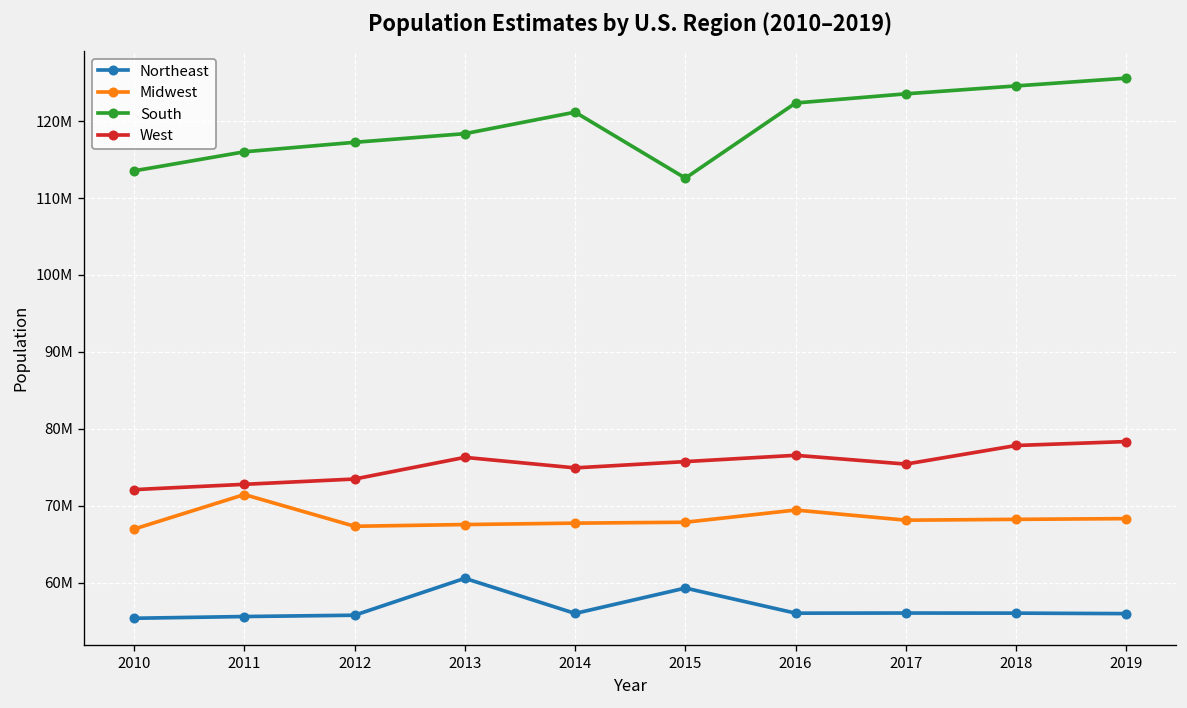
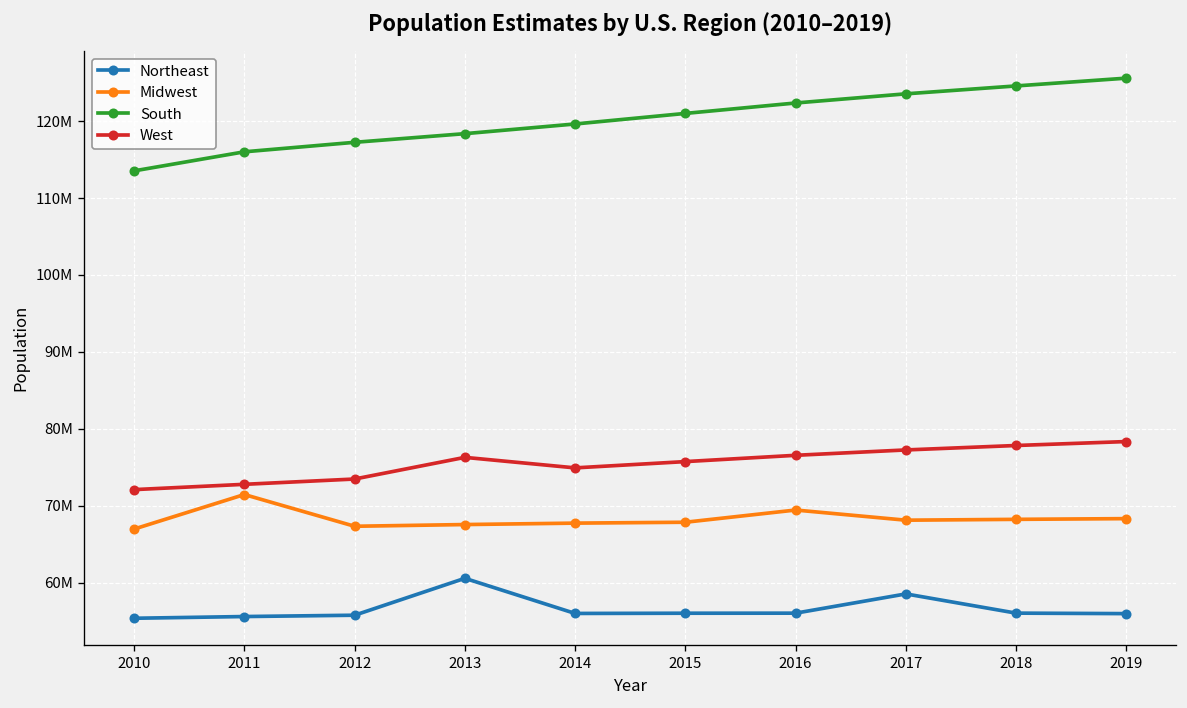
South, 2014: 121000000 -> 120000000
Northeast, 2015: 59000000 -> 56000000
South, 2015: 113000000 -> 121000000
Northeast, 2017: 56000000 -> 59000000
West, 2017: 75000000 -> 77000000
